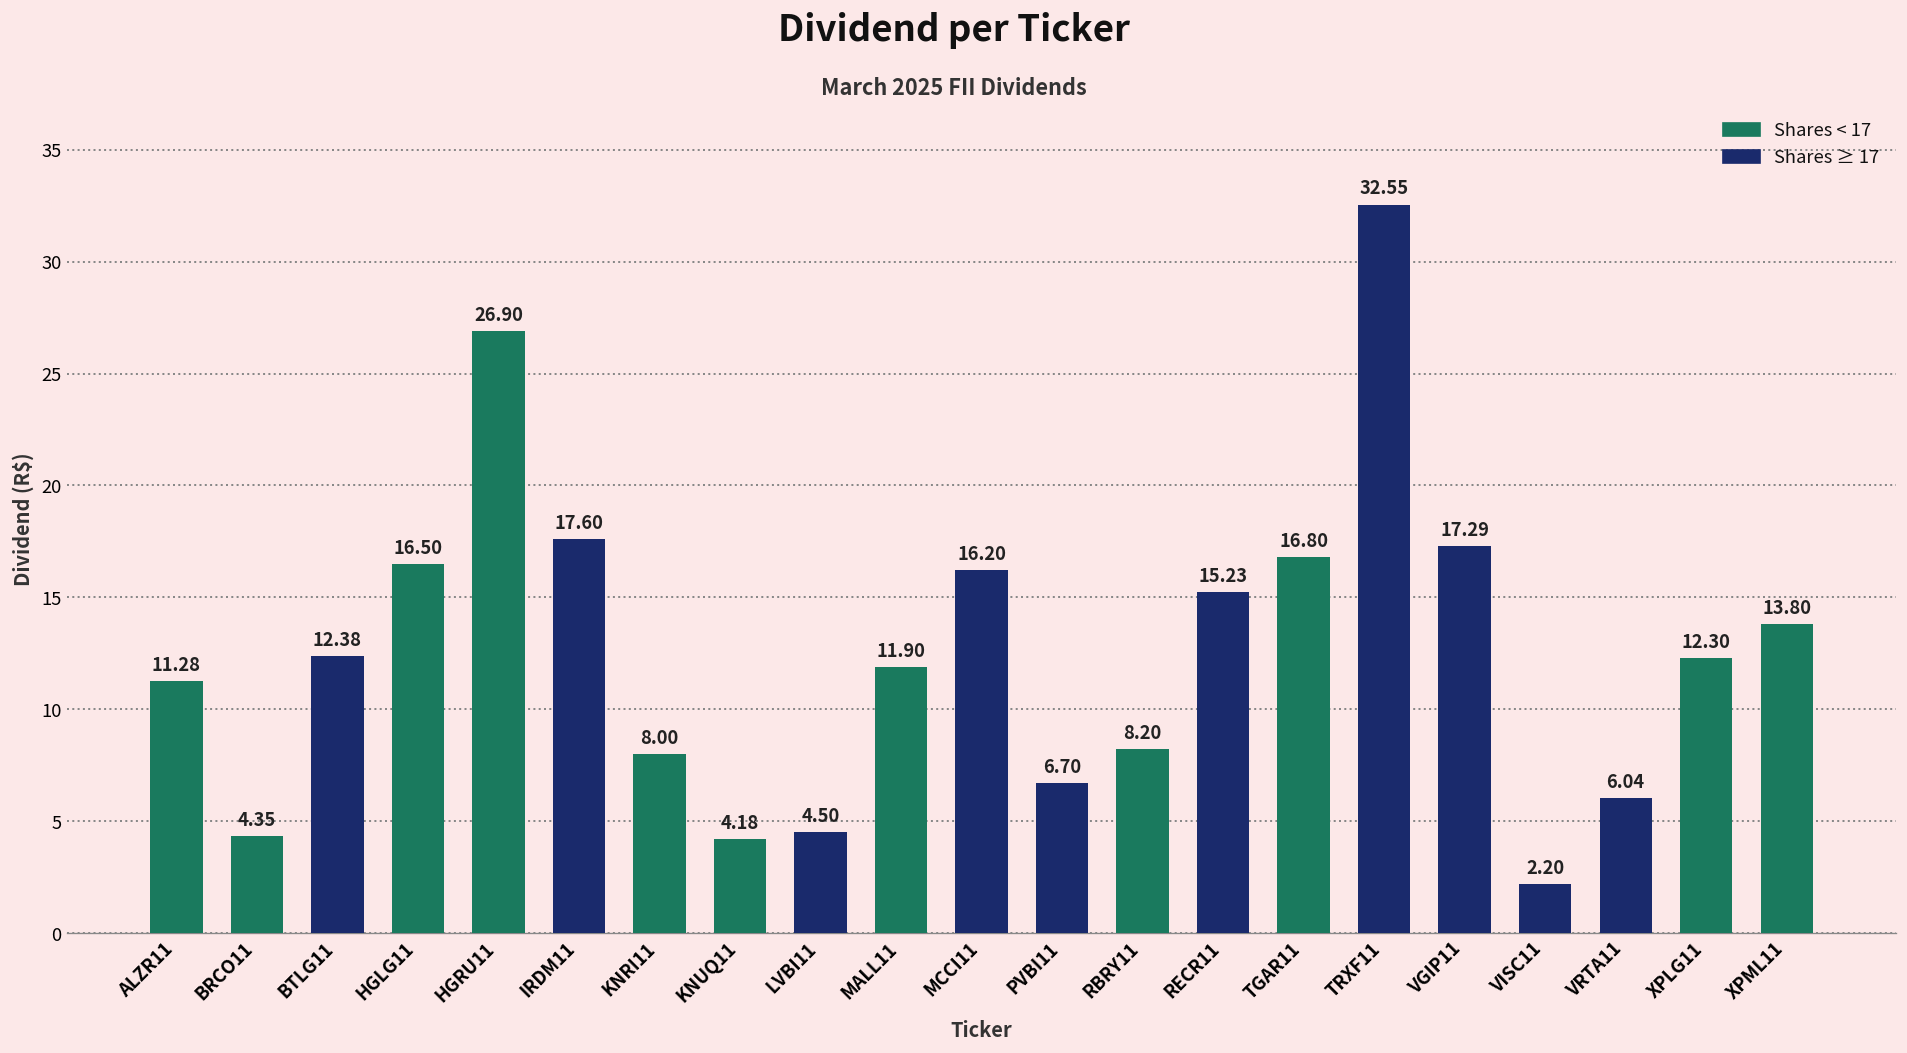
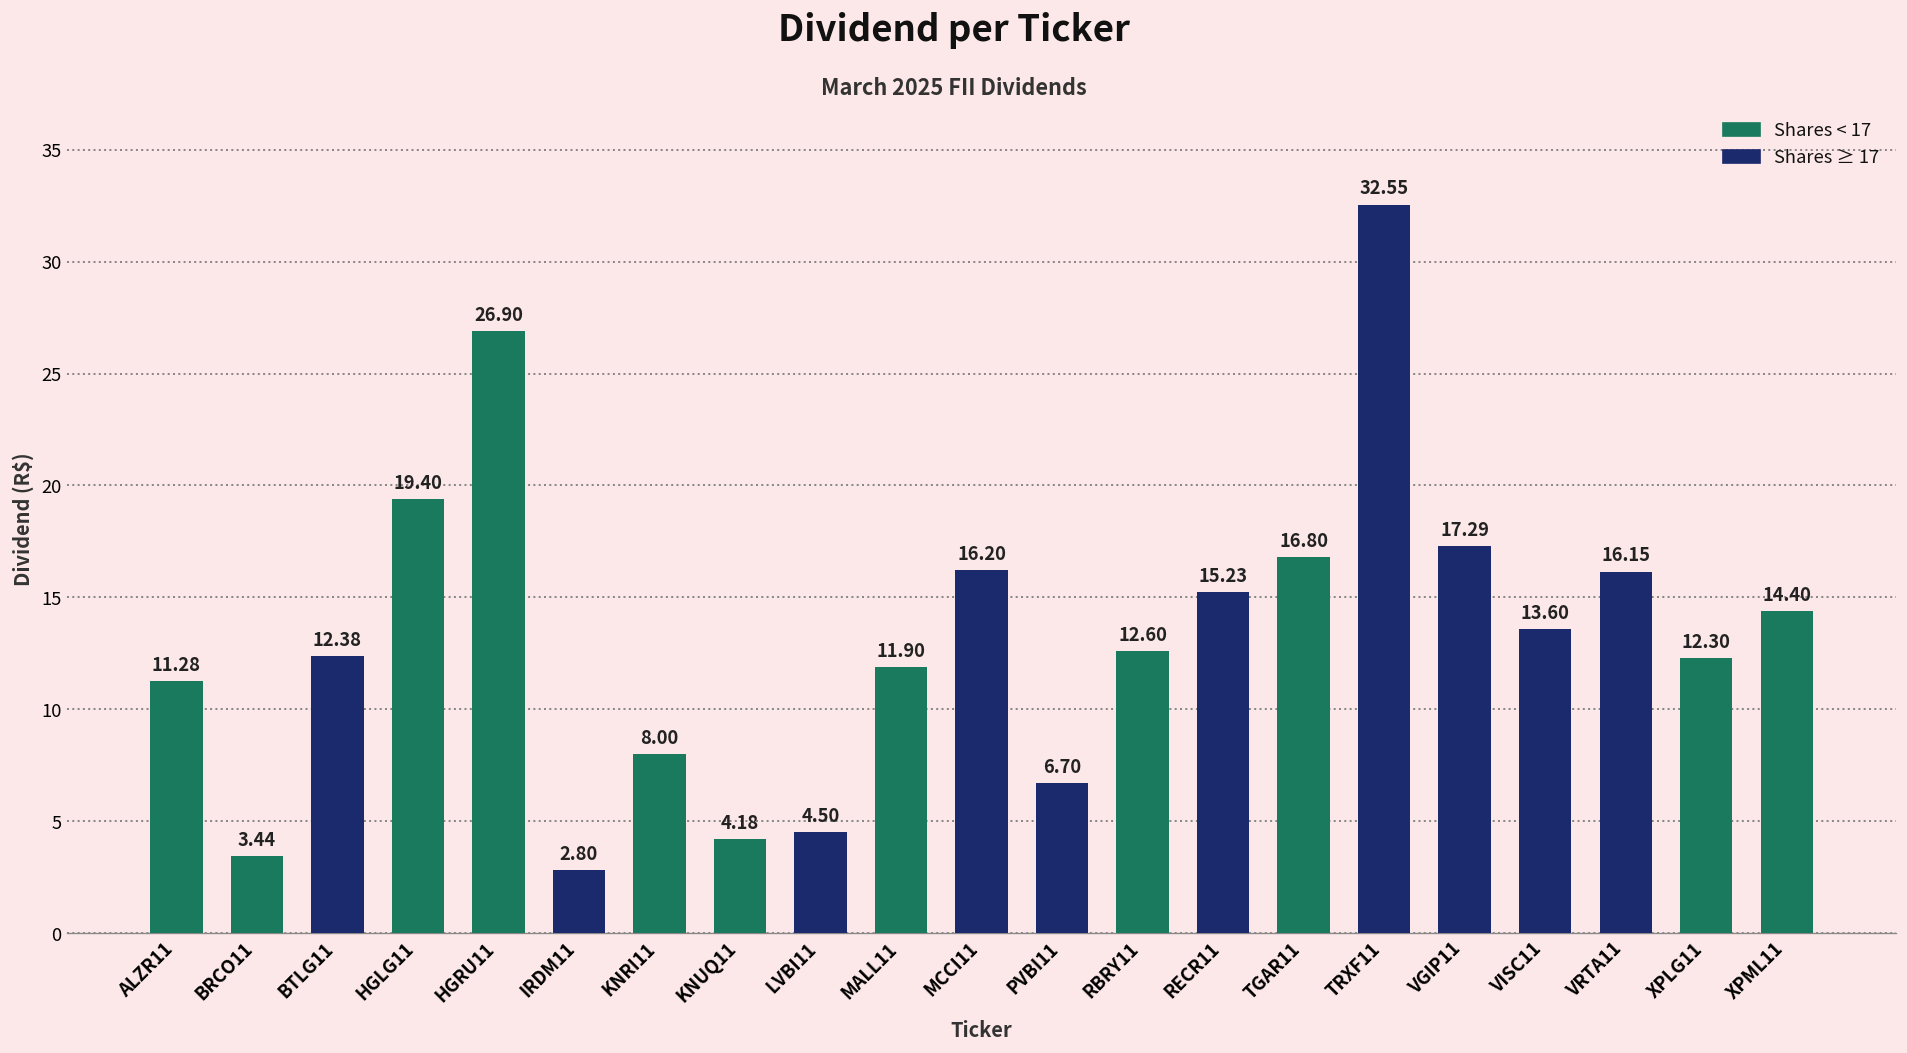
BRCO11: 4.35 -> 3.44
HGLG11: 16.50 -> 19.40
IRDM11: 17.60 -> 2.80
RBRY11: 8.20 -> 12.60
VISC11: 2.20 -> 13.60
VRTA11: 6.04 -> 16.15
XPML11: 13.80 -> 14.40
